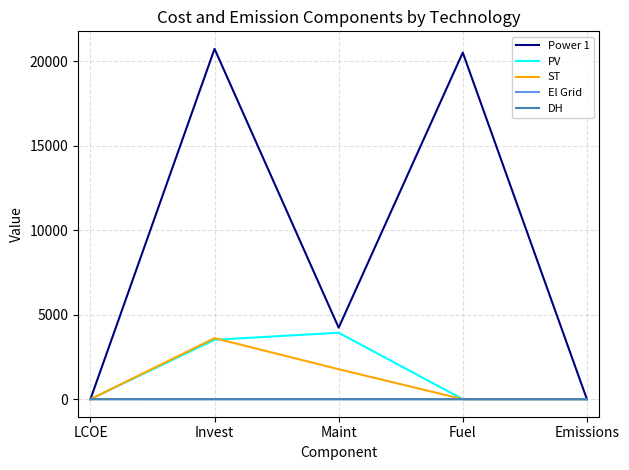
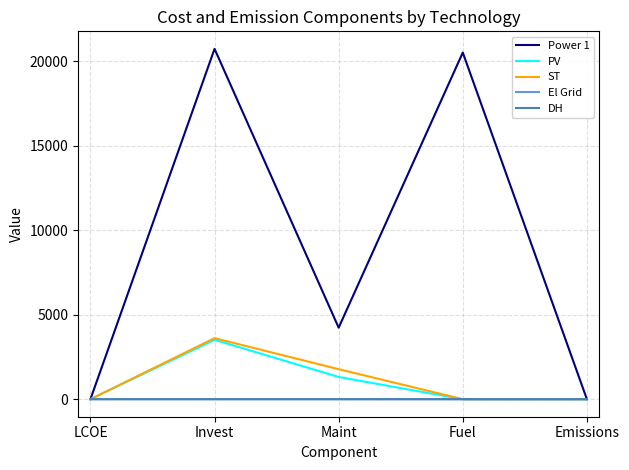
PV, Maint: 3900 -> 1300
